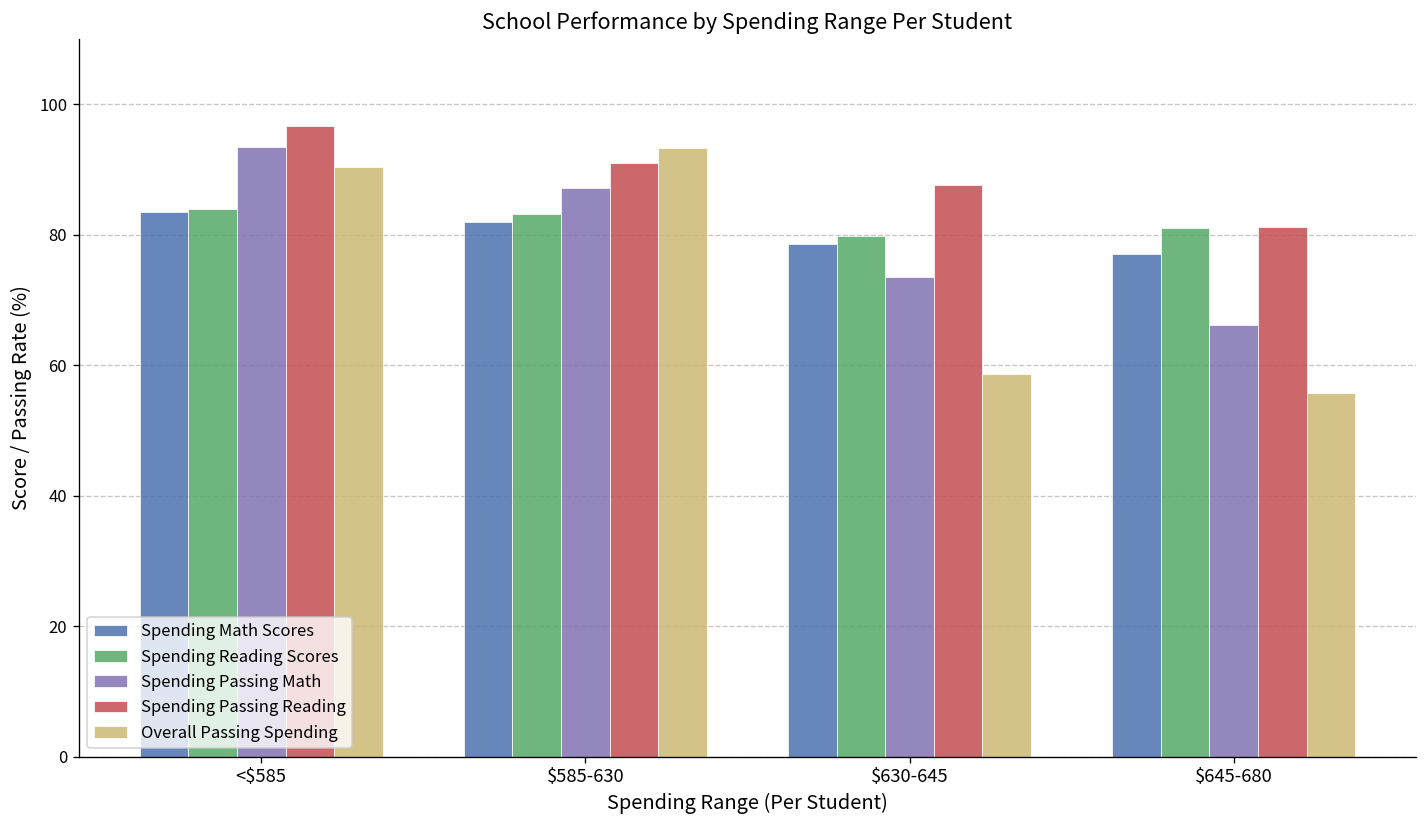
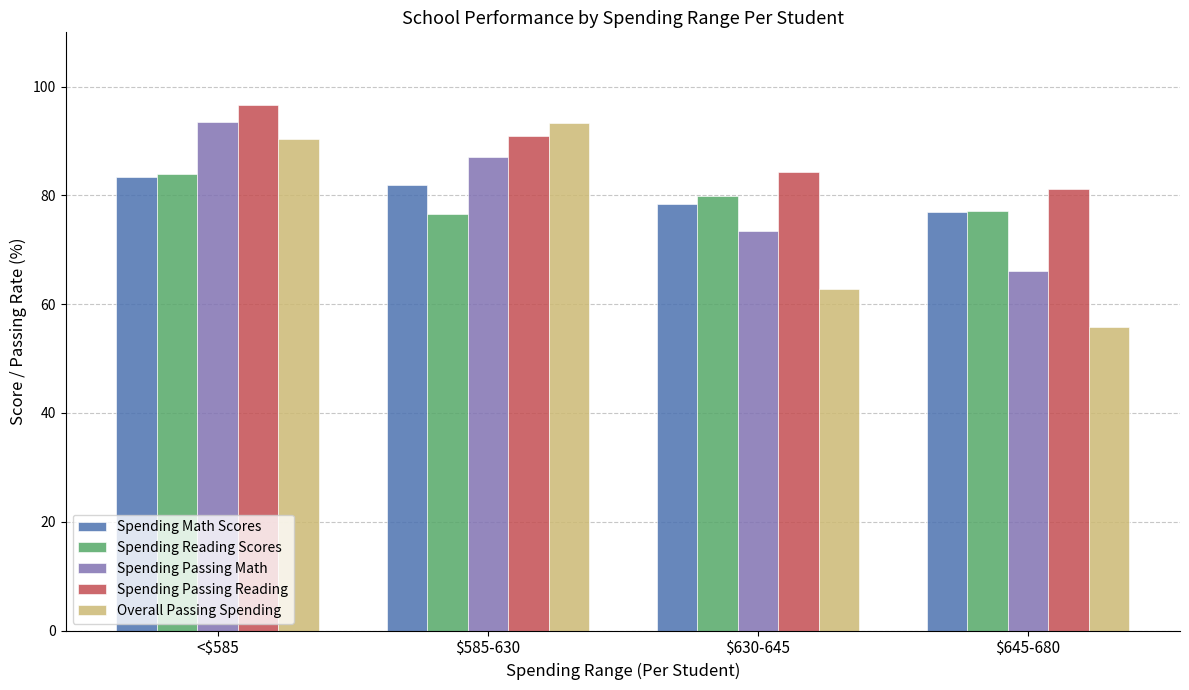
Spending Reading Scores, $585-630: 83 -> 77
Spending Passing Reading, $630-645: 88 -> 84
Overall Passing Spending, $630-645: 59 -> 63
Spending Reading Scores, $645-680: 81 -> 77
